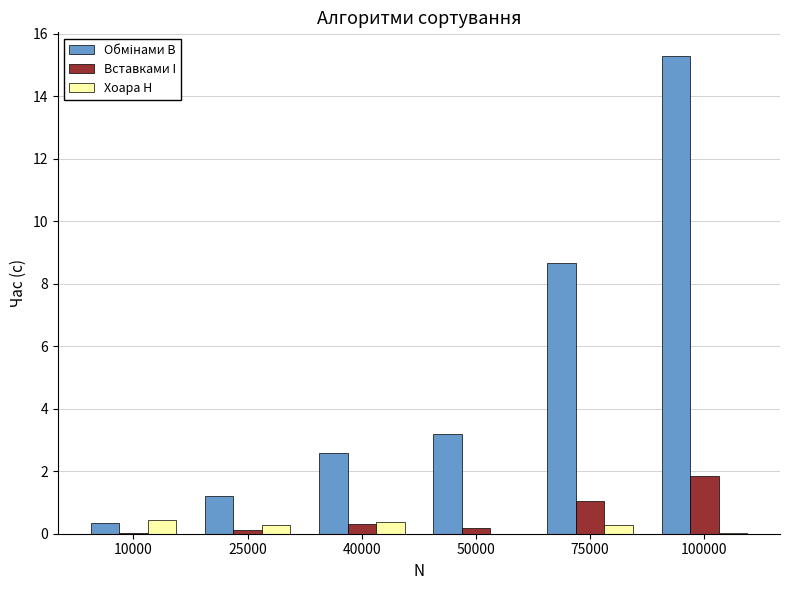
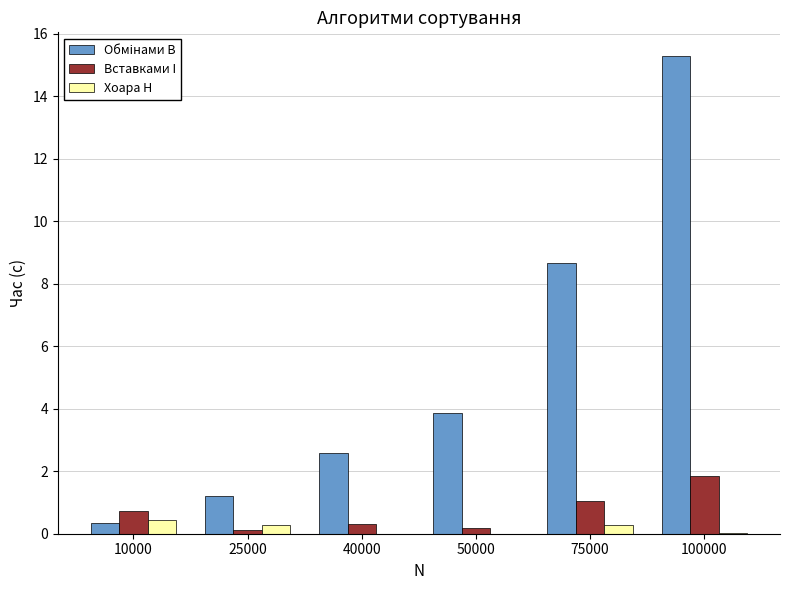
Вставками I, 10000: 0.0 -> 0.7
Хоара H, 40000: 0.4 -> 0.0
Обмінами B, 50000: 3.2 -> 3.9
